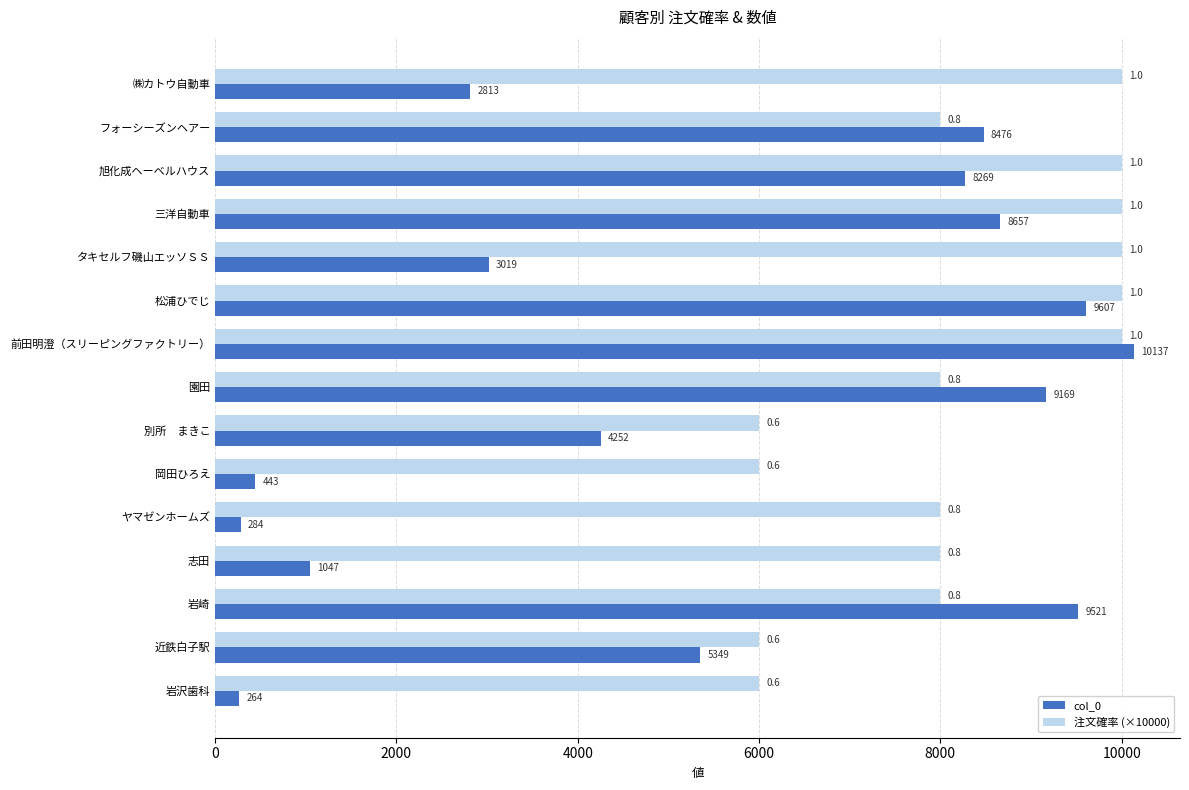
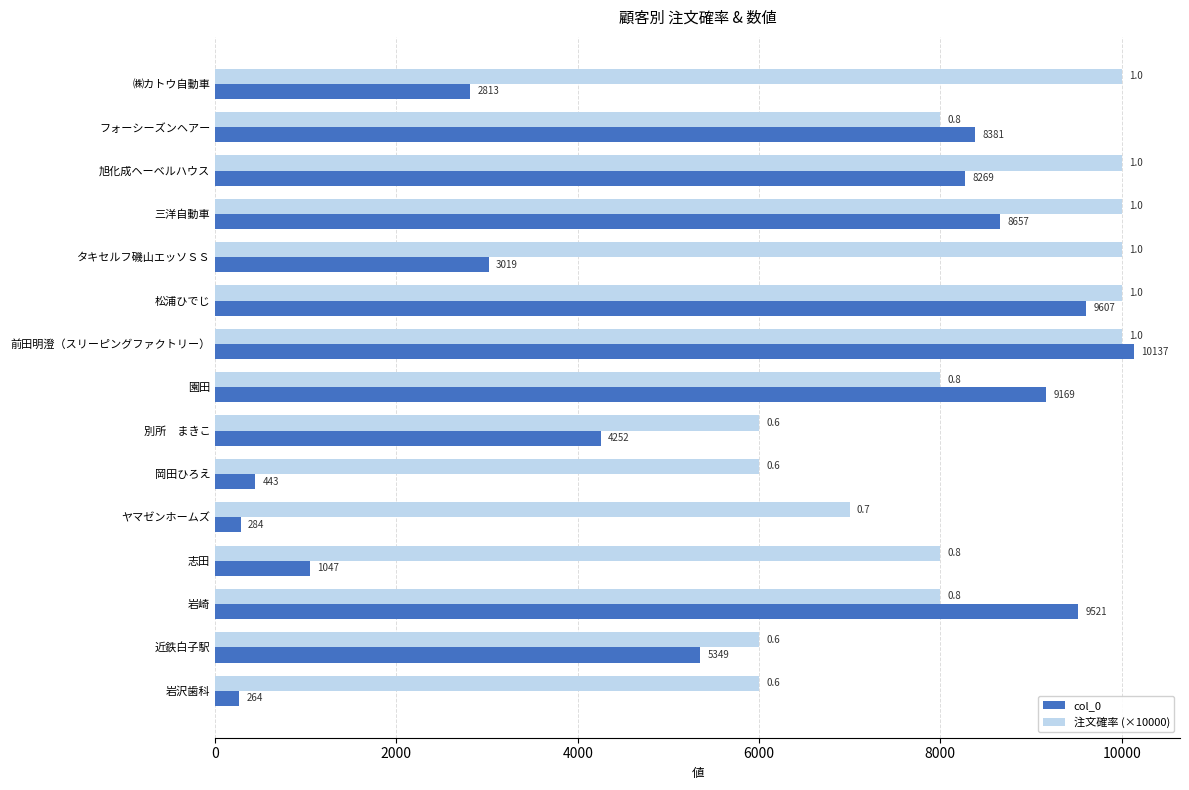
col_0, フォーシーズンヘアー: 8476 -> 8381
注文確率 (×10000), ヤマゼンホームズ: 0.8 -> 0.7
